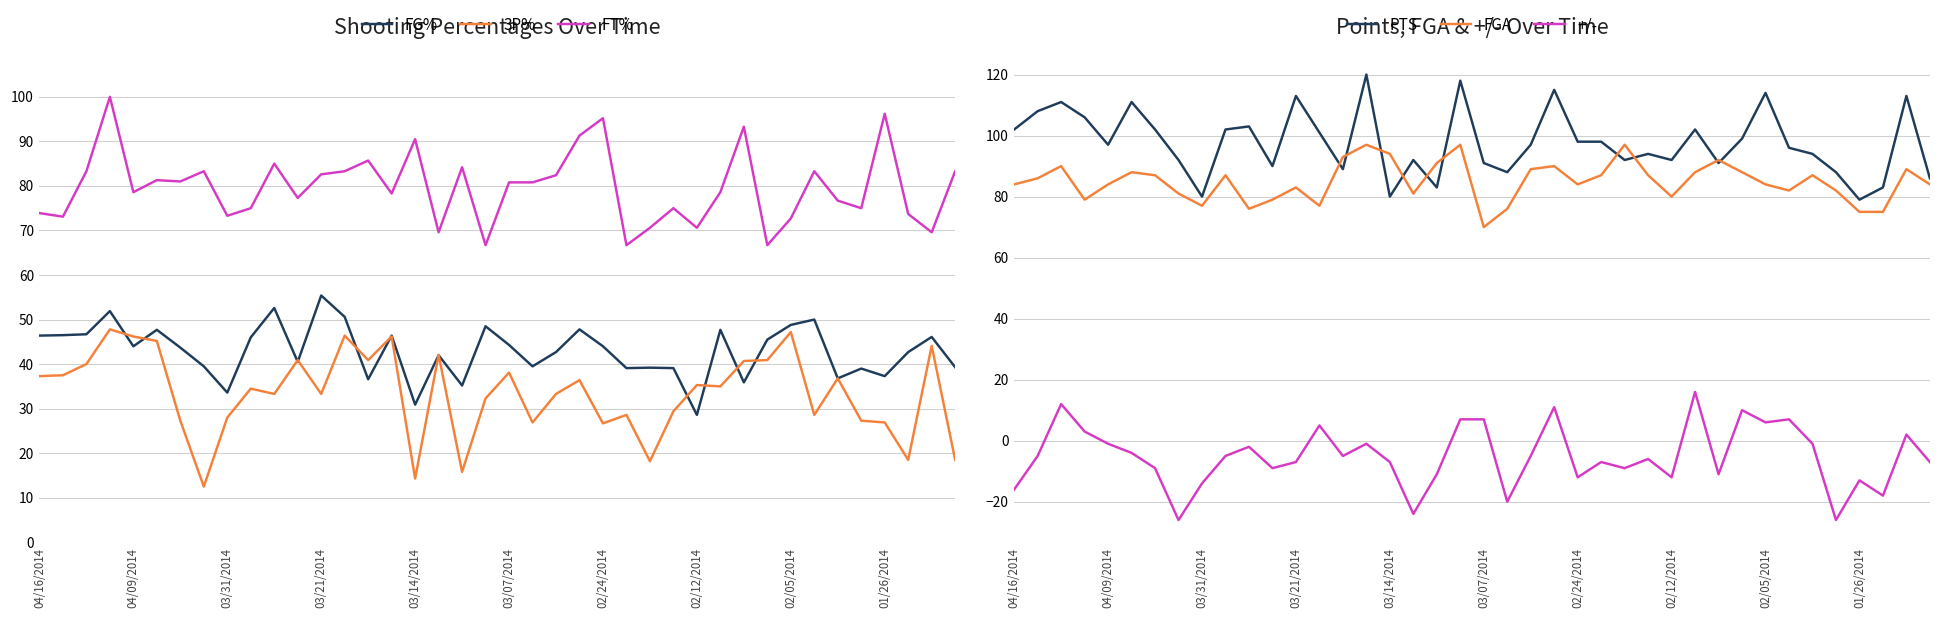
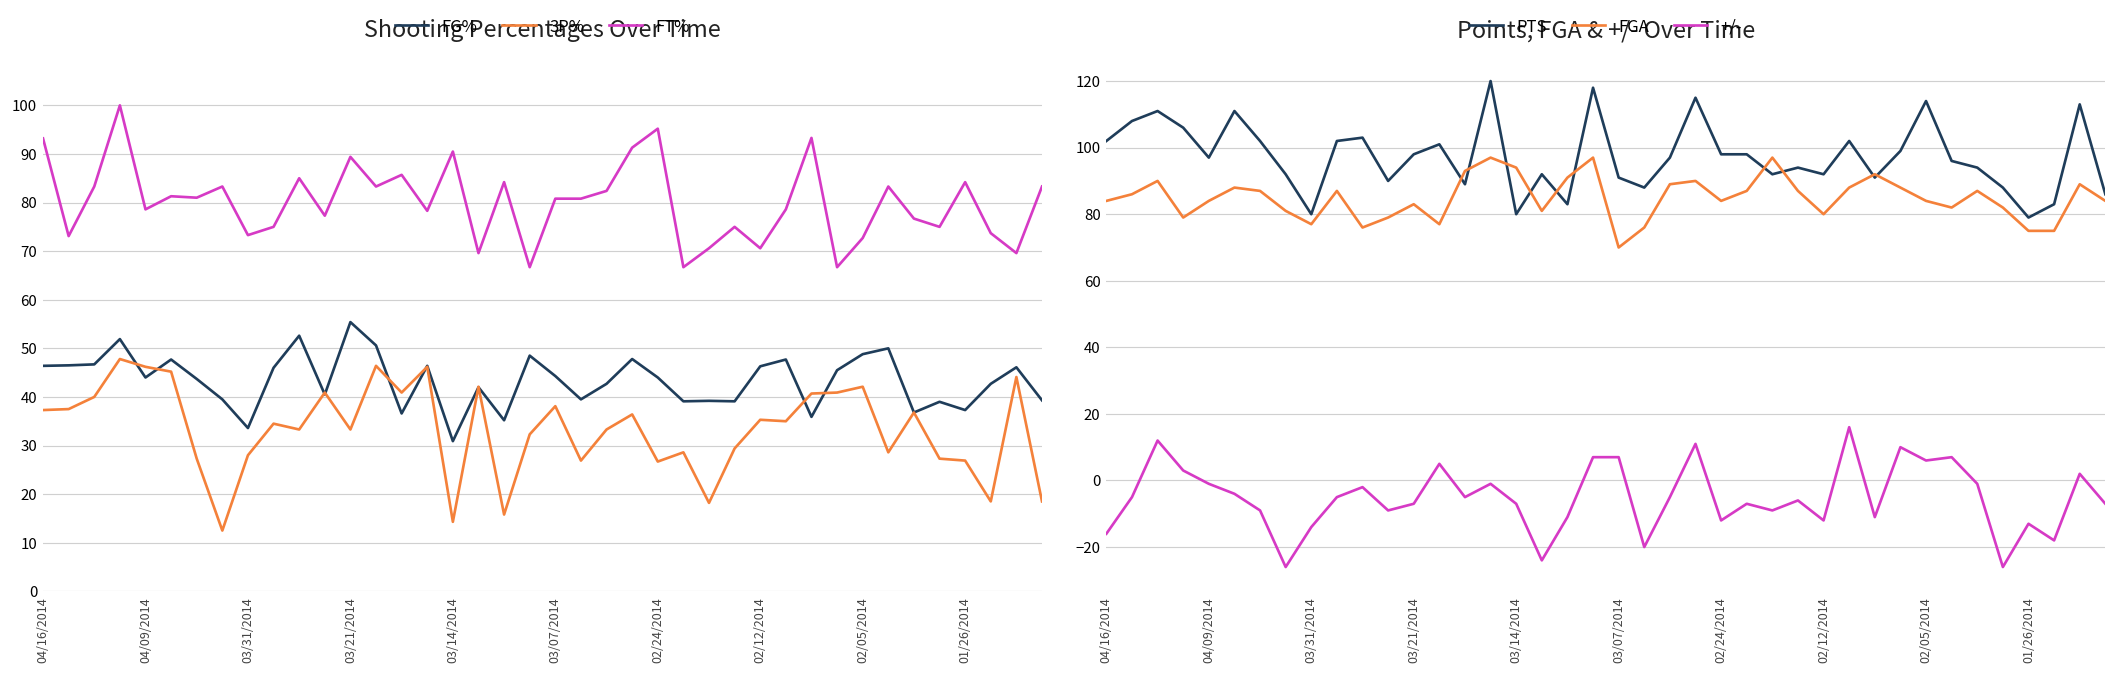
Shooting Percentages Over Time, FT%, 04/16/2014: 74 -> 93
Shooting Percentages Over Time, FT%, 03/21/2014: 83 -> 89
Shooting Percentages Over Time, FG%, 02/12/2014: 29 -> 46
Shooting Percentages Over Time, 3P%, 02/05/2014: 47 -> 42
Shooting Percentages Over Time, FT%, 01/26/2014: 96 -> 84
Points, FGA & +/- Over Time, PTS, 03/21/2014: 113 -> 98
